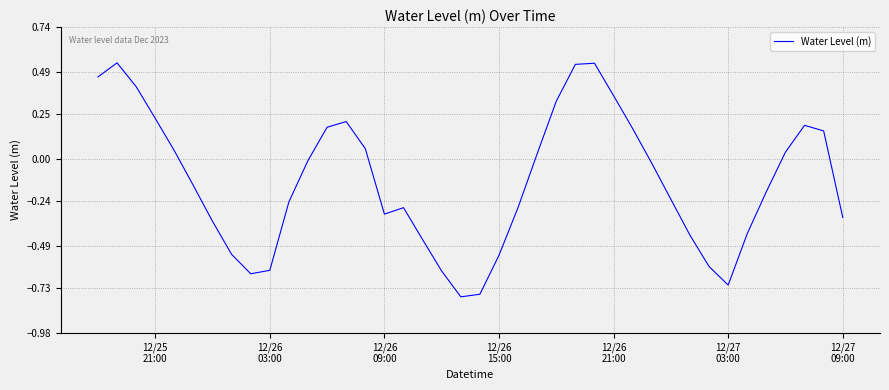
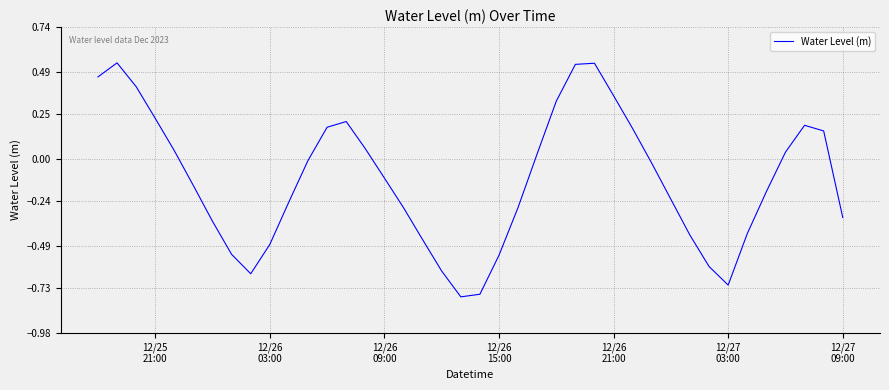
12/26 03:00: -0.63 -> -0.48
12/26 09:00: -0.31 -> -0.11
